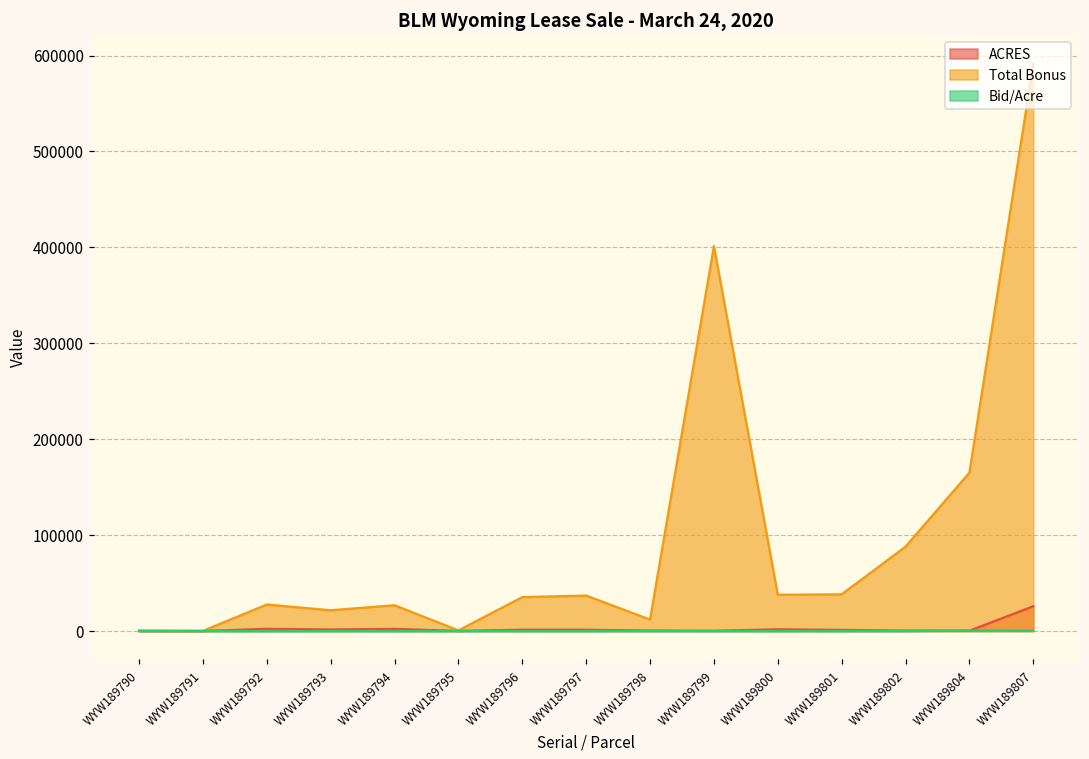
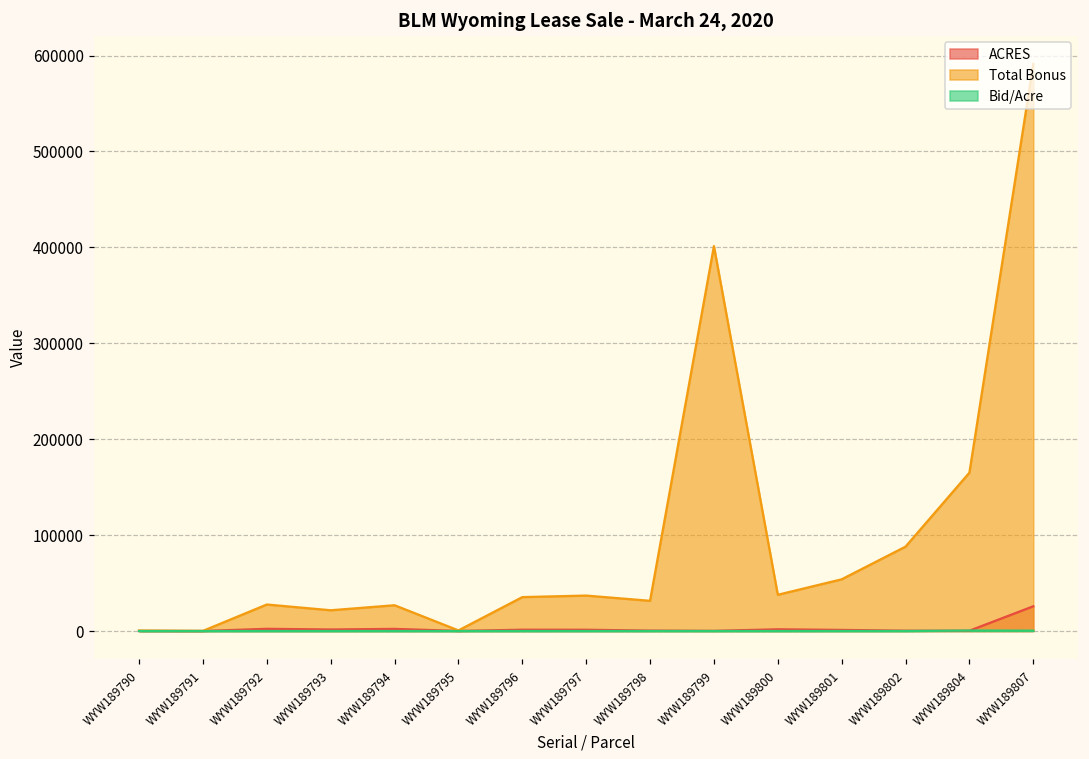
Total Bonus, WYW189798: 10000 -> 30000
Total Bonus, WYW189801: 40000 -> 50000
